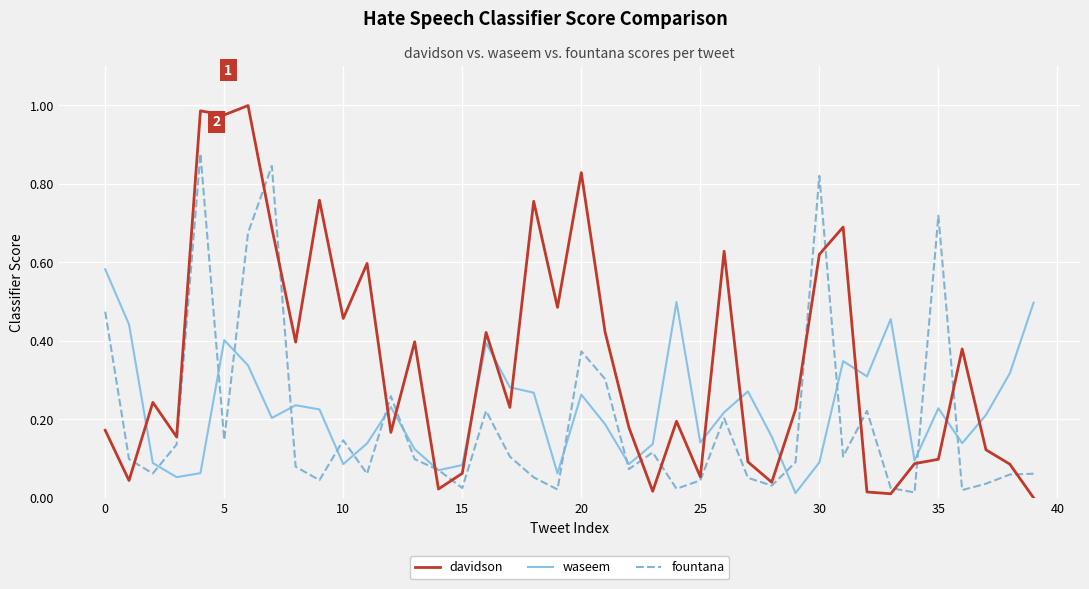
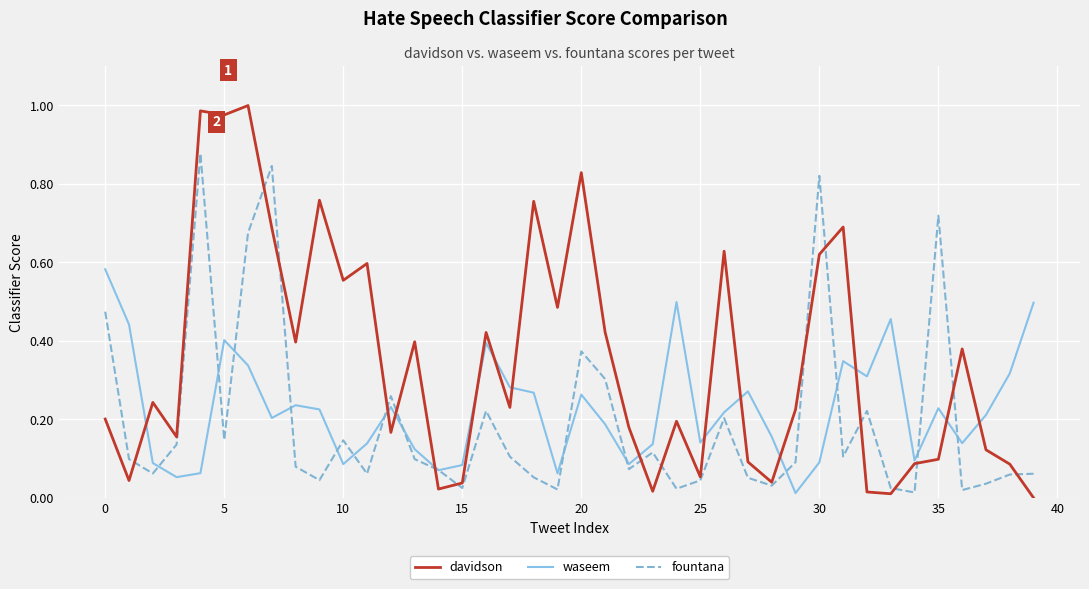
davidson, 0: 0.17 -> 0.20
davidson, 10: 0.46 -> 0.55
davidson, 15: 0.06 -> 0.04
